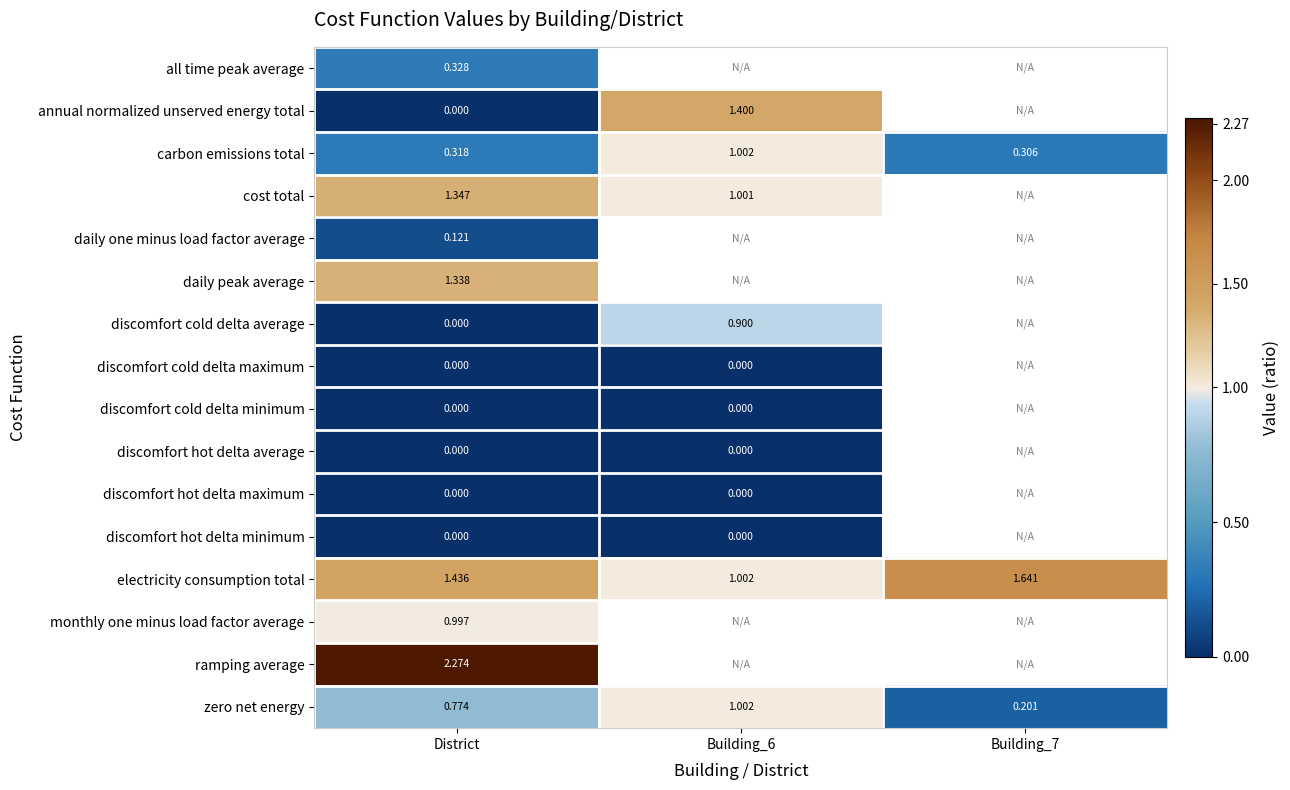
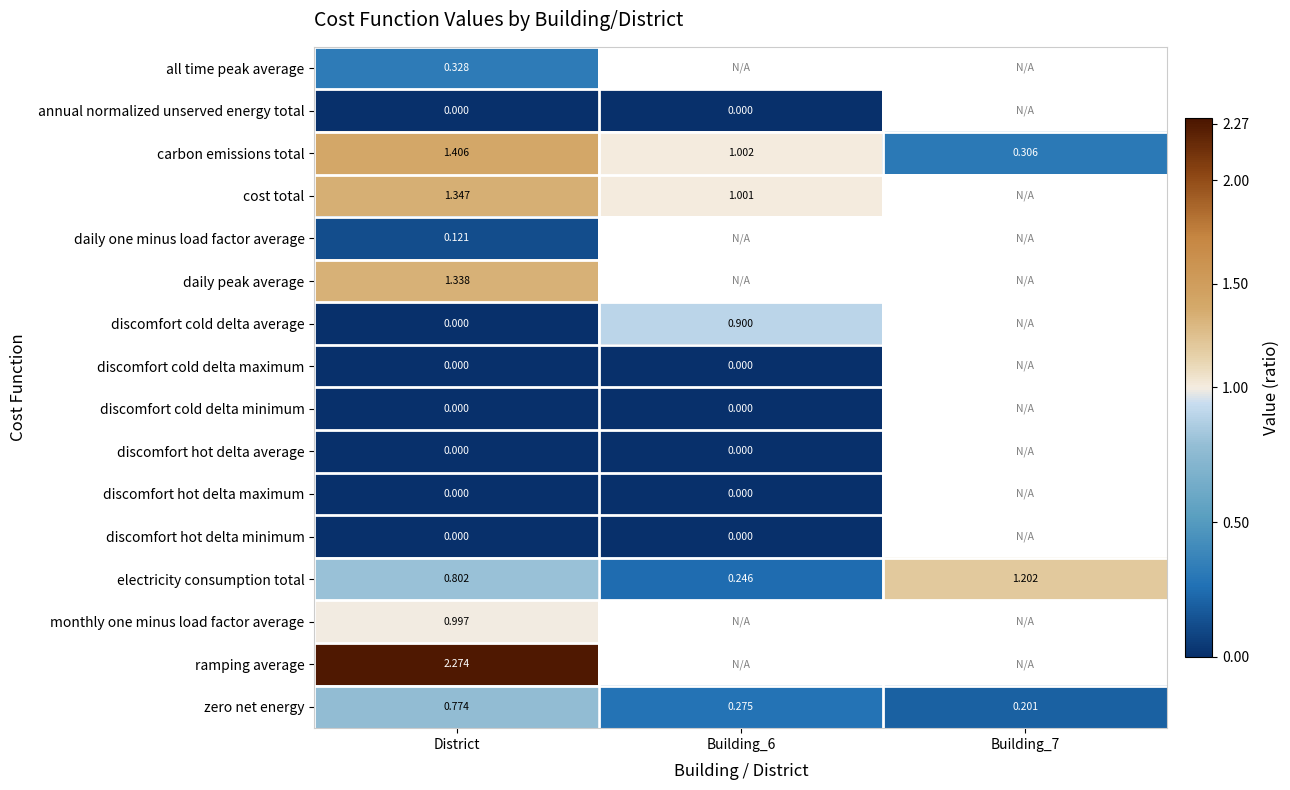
annual normalized unserved energy total, Building_6: 1.400 -> 0.000
carbon emissions total, District: 0.318 -> 1.406
electricity consumption total, District: 1.436 -> 0.802
electricity consumption total, Building_6: 1.002 -> 0.246
electricity consumption total, Building_7: 1.641 -> 1.202
zero net energy, Building_6: 1.002 -> 0.275
